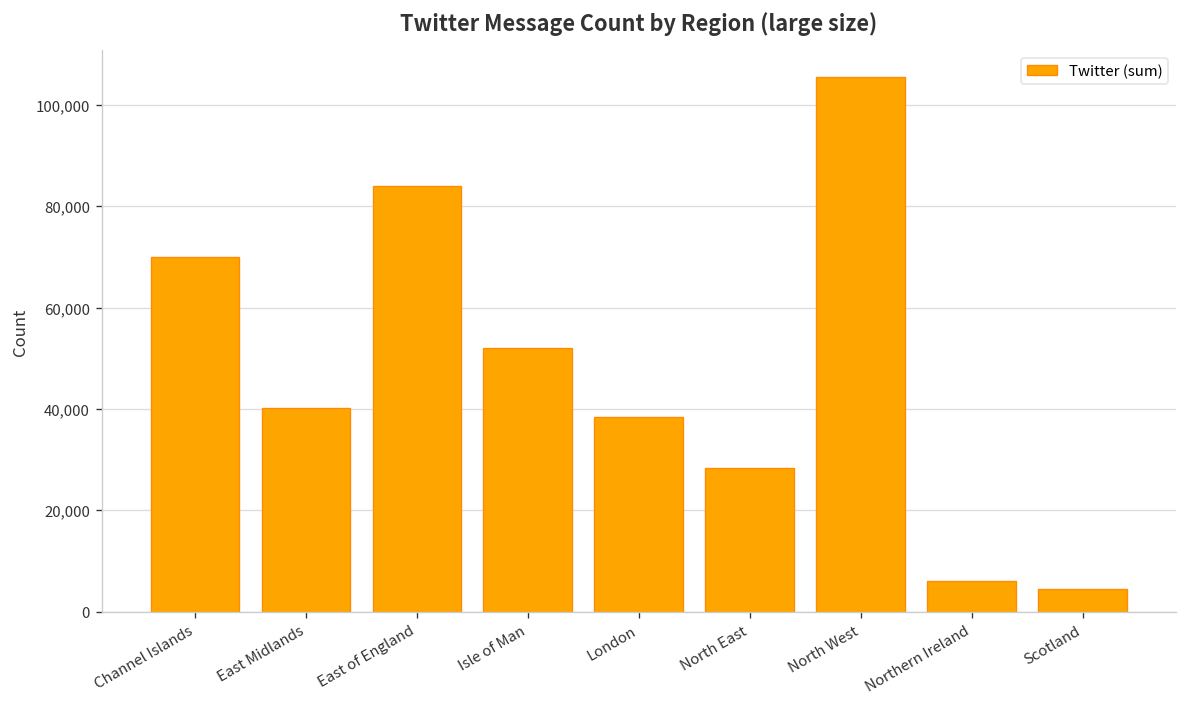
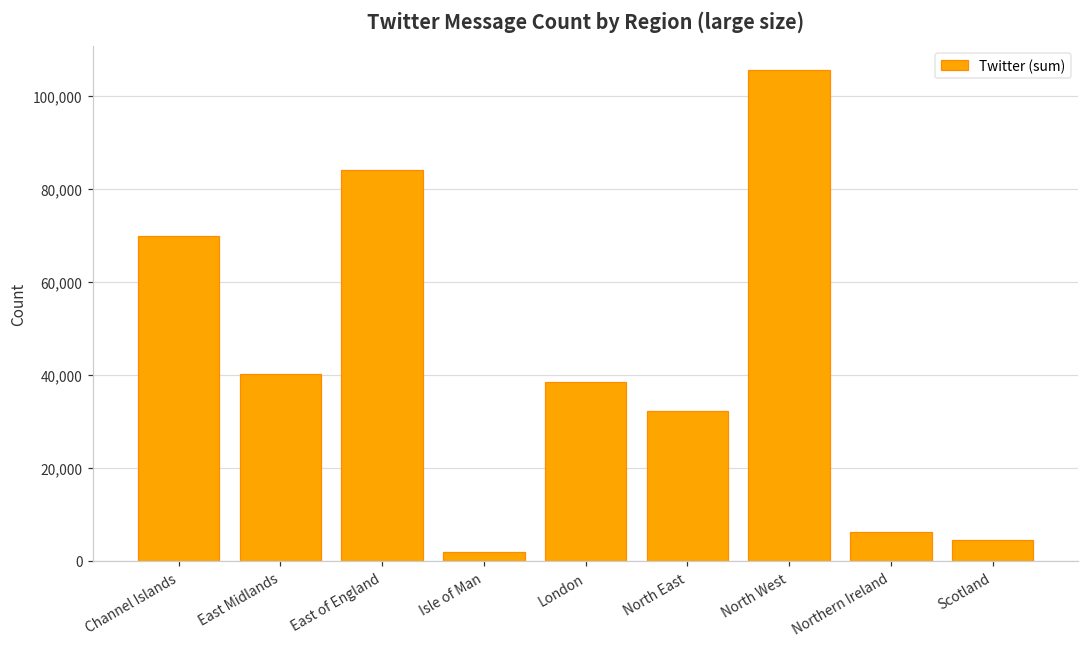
Isle of Man: 52,000 -> 2,000
North East: 28,000 -> 32,000
